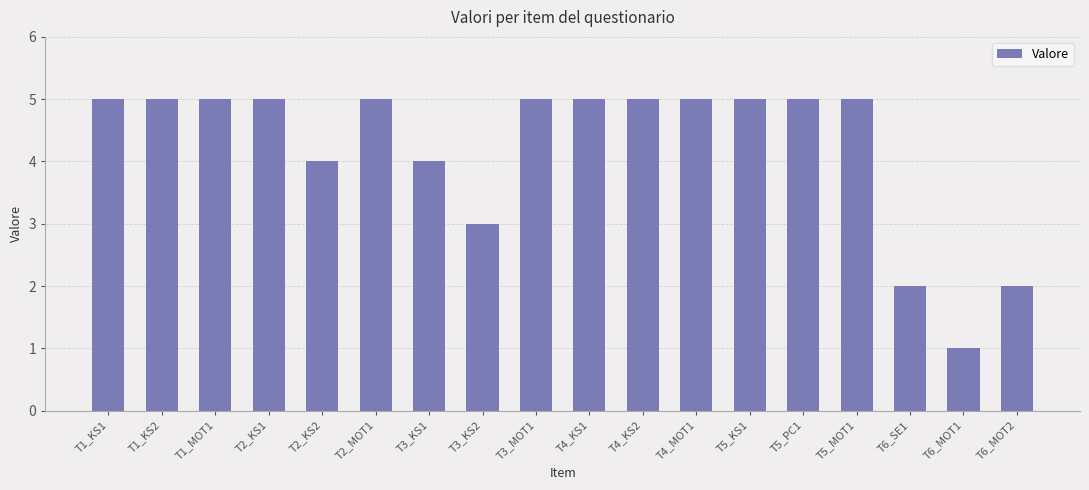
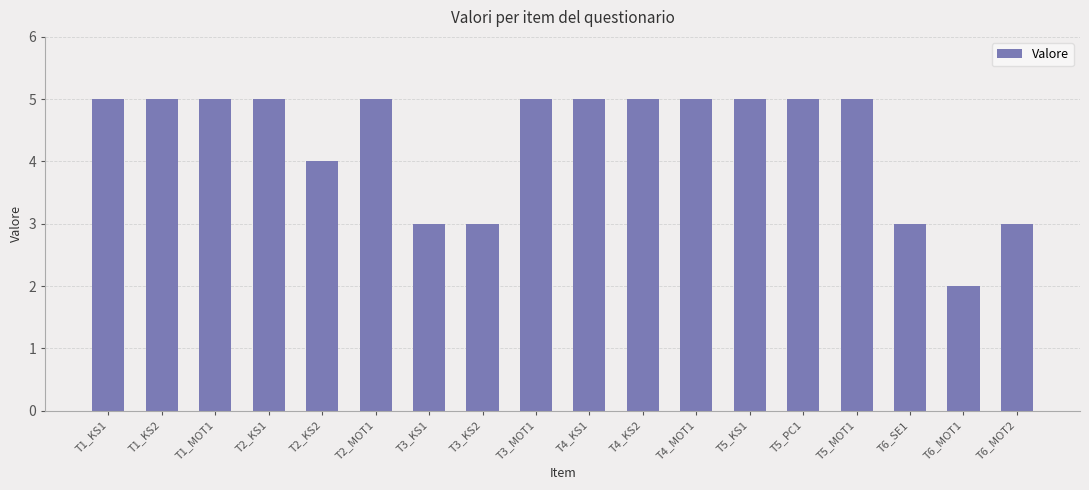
T3_KS1: 4 -> 3
T6_SE1: 2 -> 3
T6_MOT1: 1 -> 2
T6_MOT2: 2 -> 3
